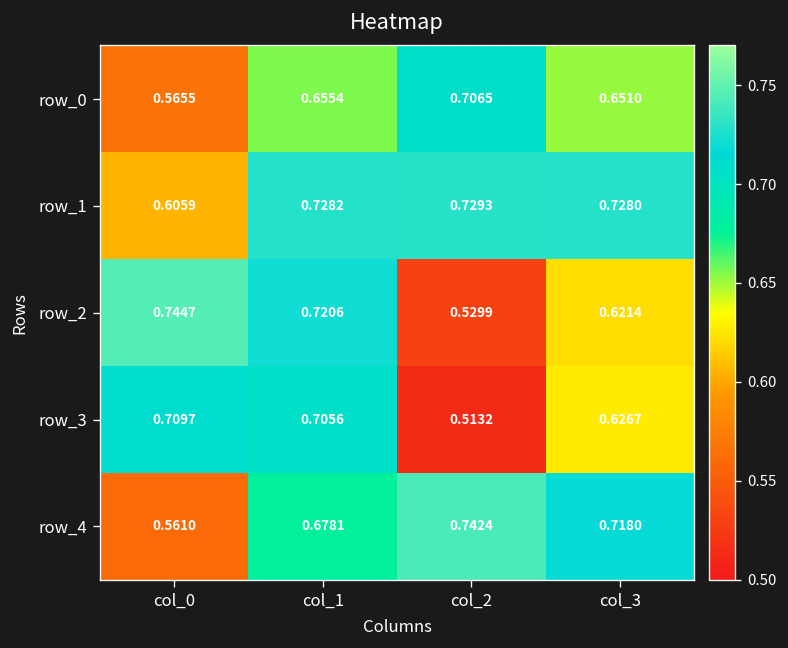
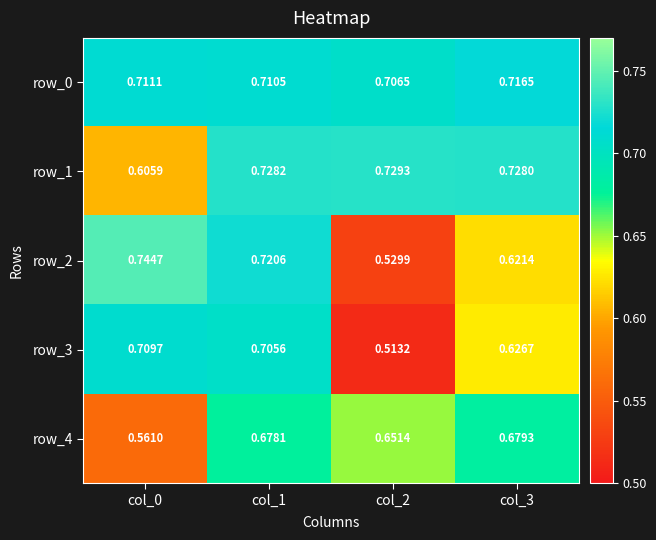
row_0, col_0: 0.5655 -> 0.7111
row_0, col_1: 0.6554 -> 0.7105
row_0, col_3: 0.6510 -> 0.7165
row_4, col_2: 0.7424 -> 0.6514
row_4, col_3: 0.7180 -> 0.6793
